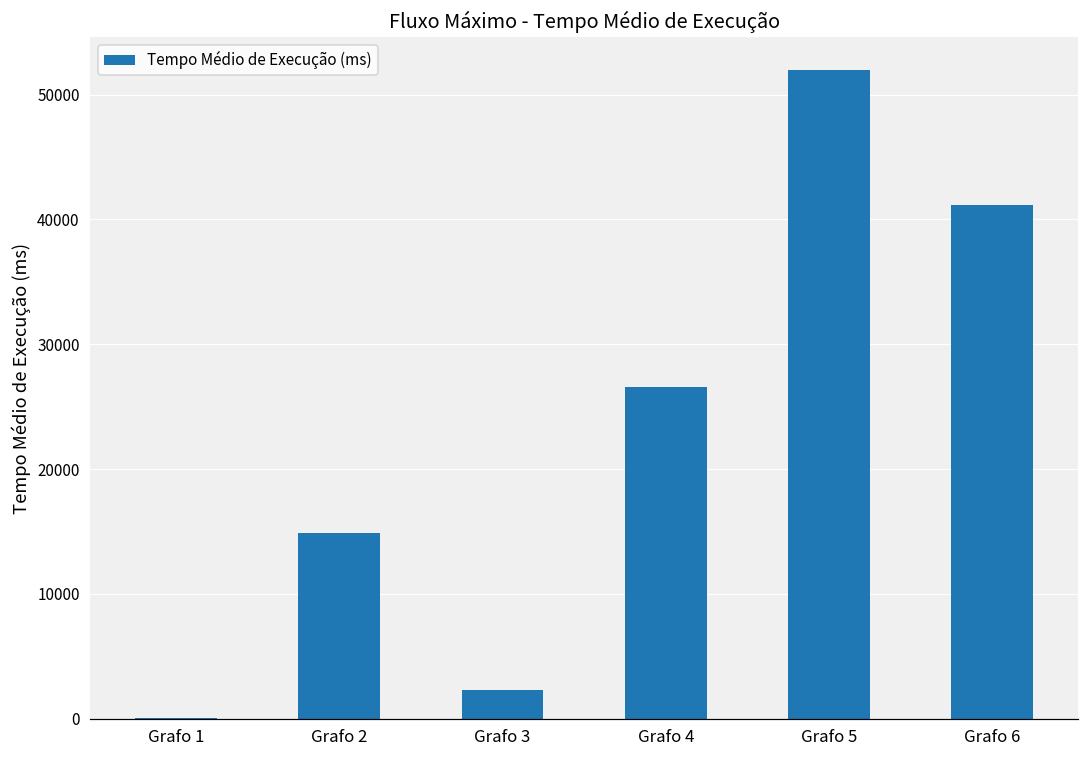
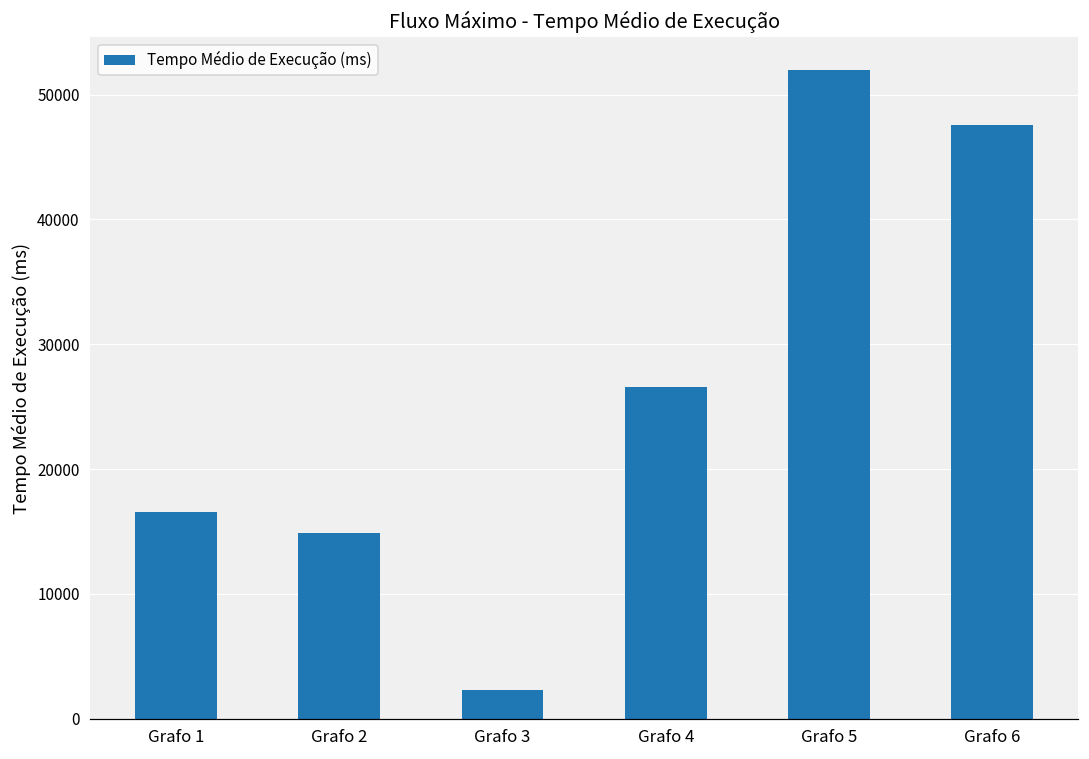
Grafo 1: 100 -> 16600
Grafo 6: 41200 -> 47500
